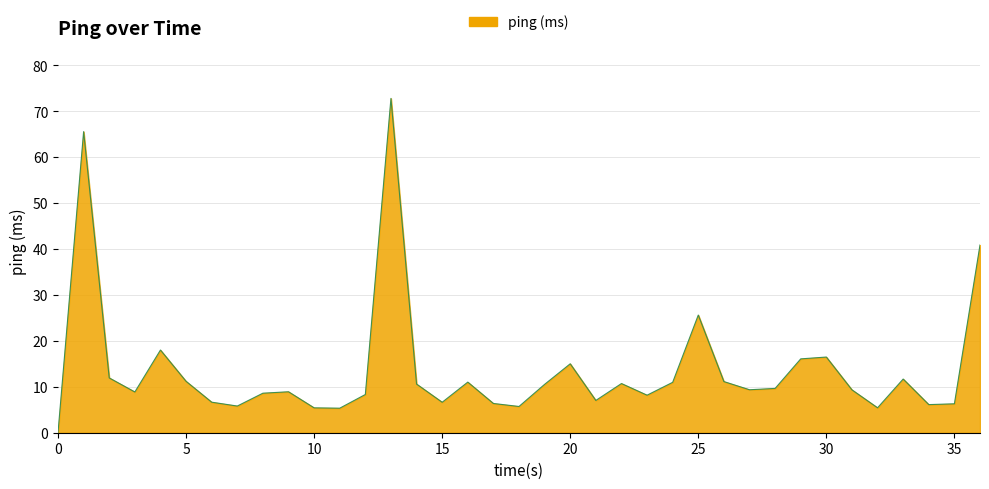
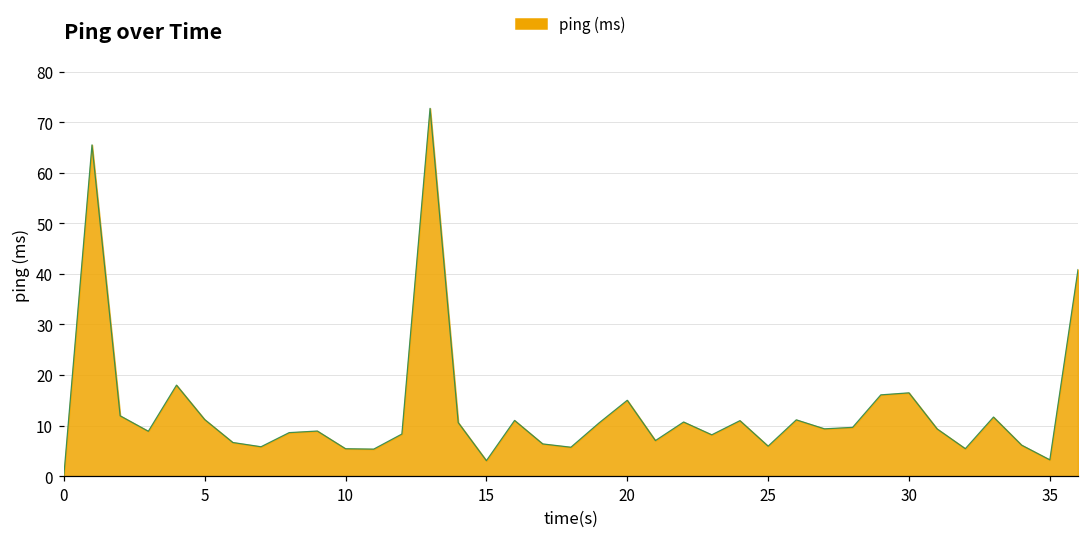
15: 7 -> 3
25: 26 -> 6
35: 6 -> 3
